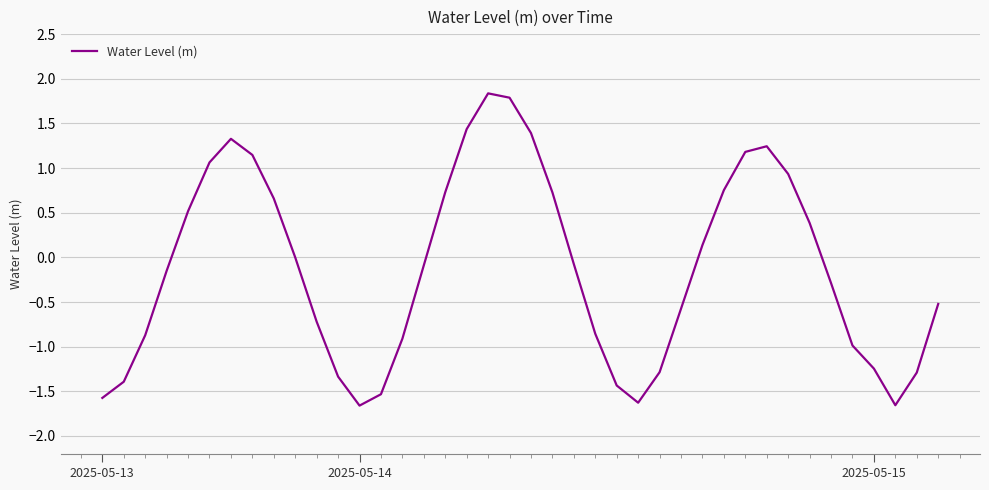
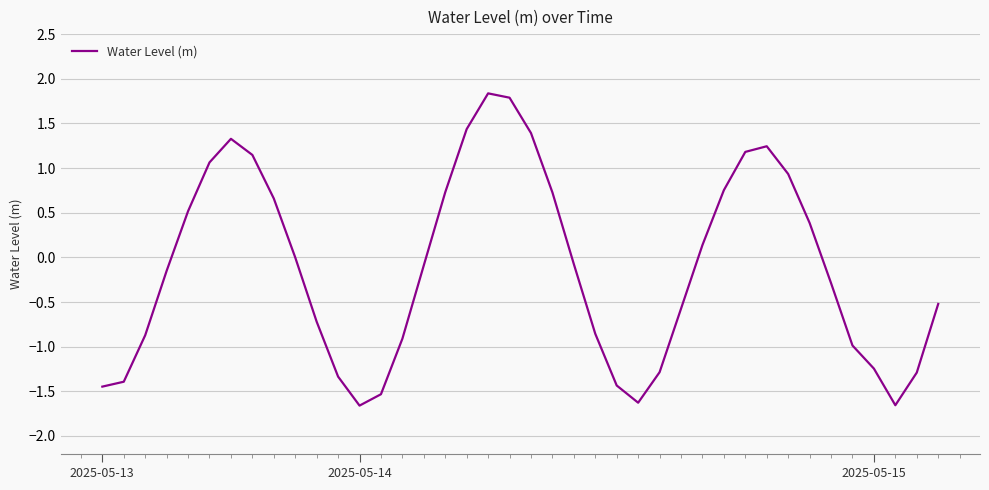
2025-05-13: -1.6 -> -1.4
